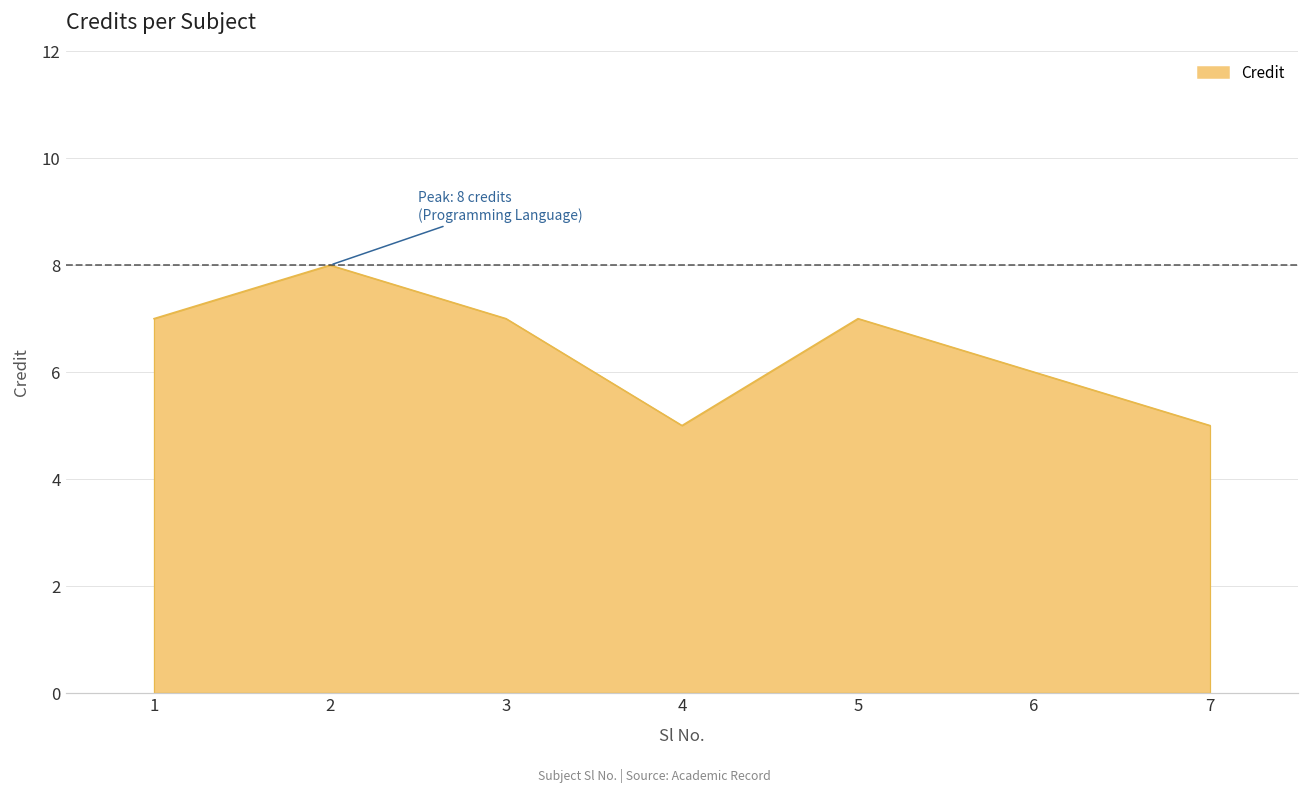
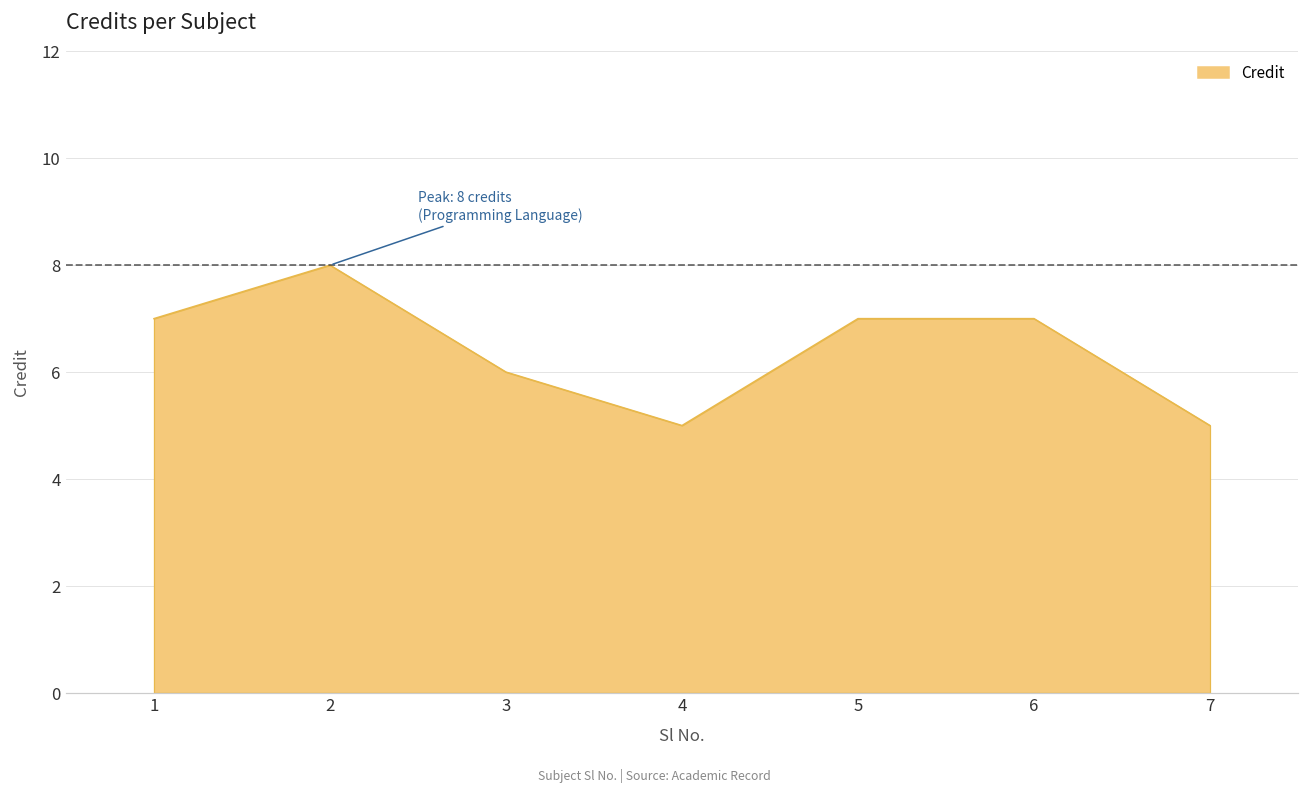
3: 7 -> 6
6: 6 -> 7
